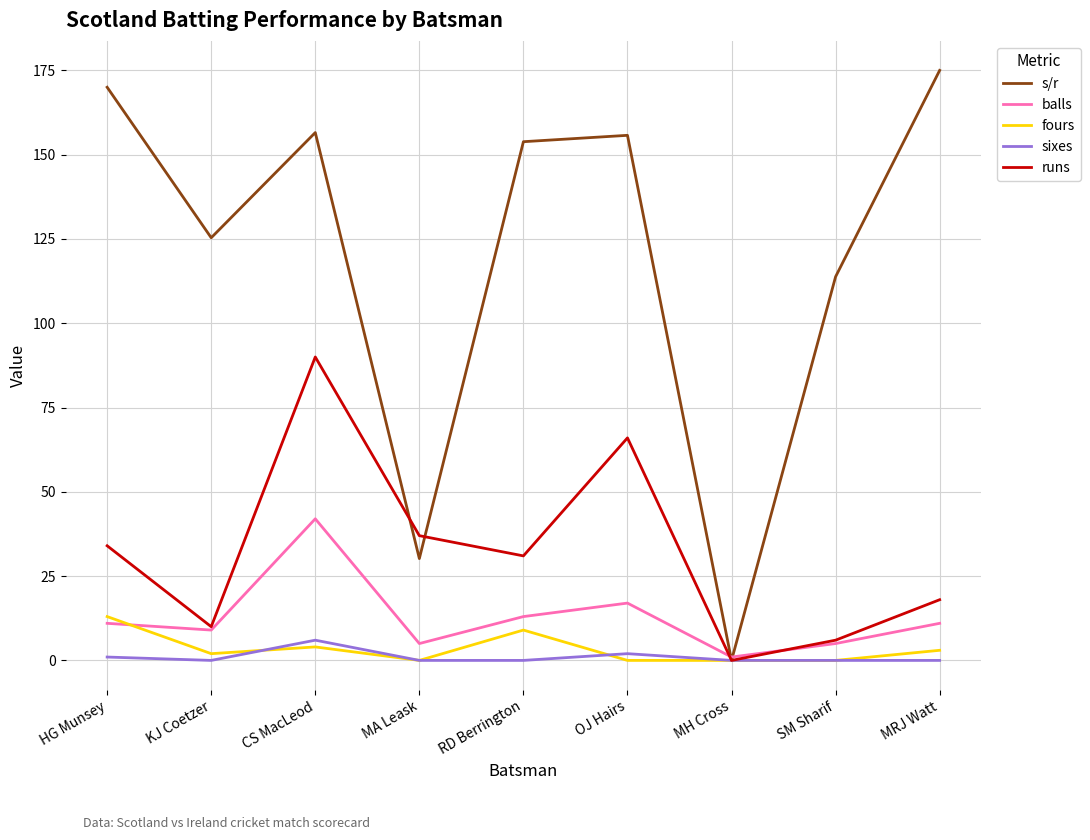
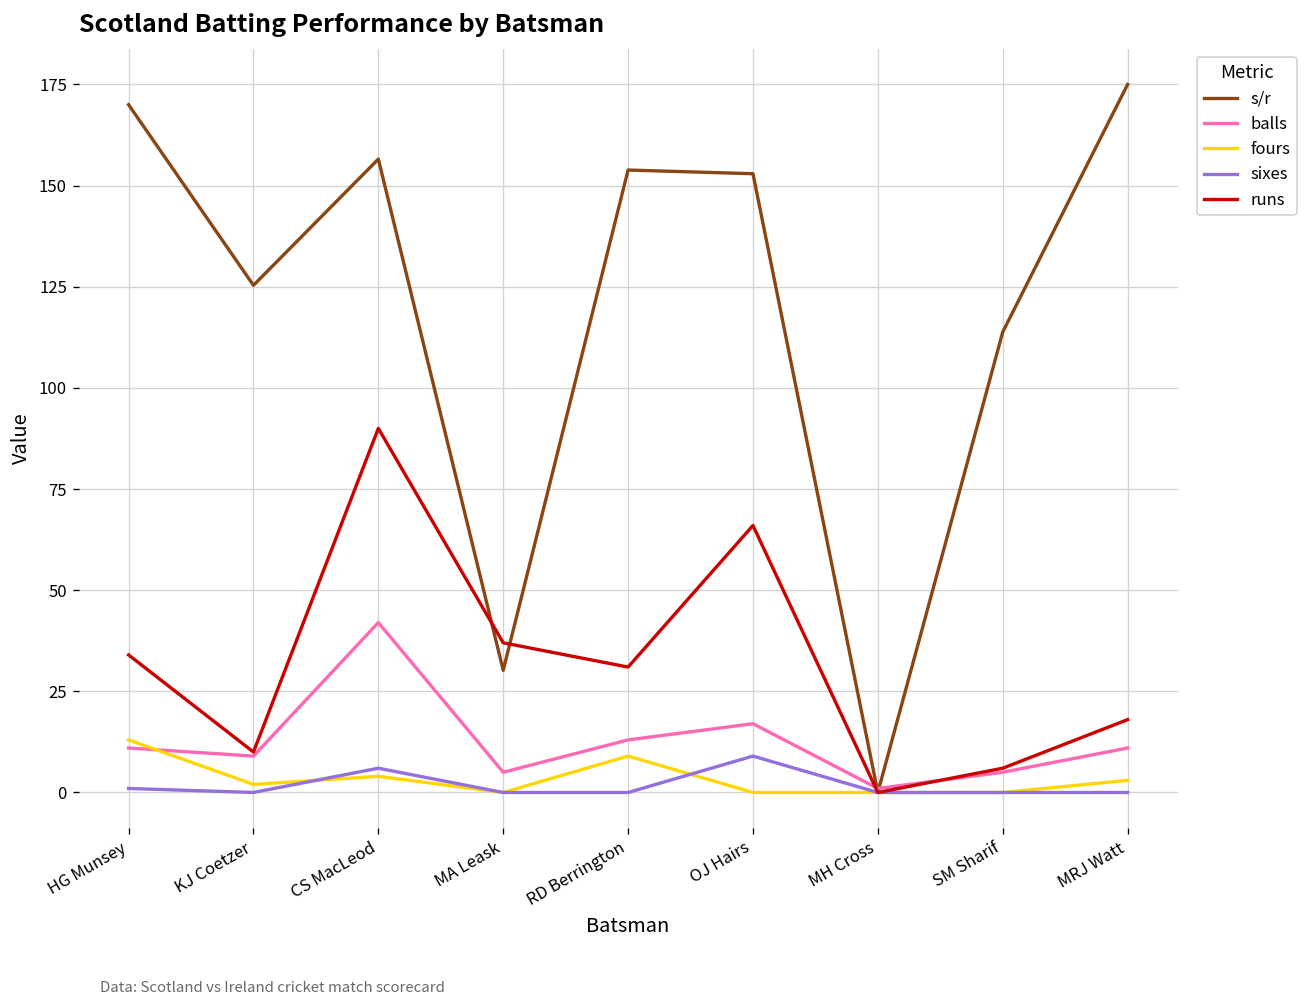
s/r, OJ Hairs: 156 -> 153
sixes, OJ Hairs: 2 -> 9
